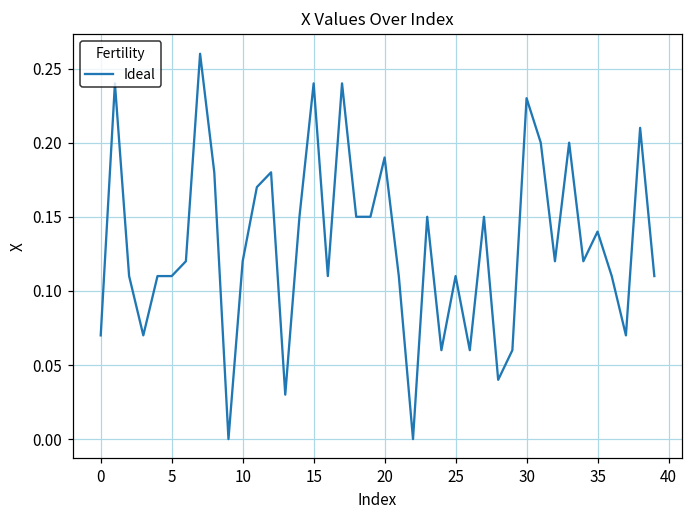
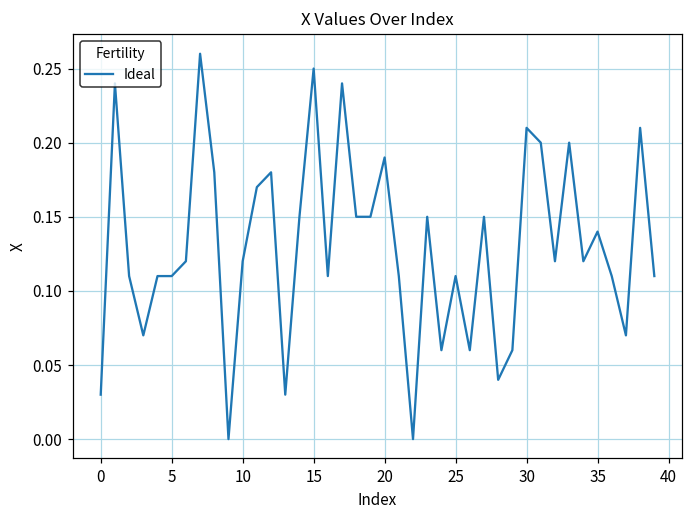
0: 0.07 -> 0.03
15: 0.24 -> 0.25
30: 0.23 -> 0.21
